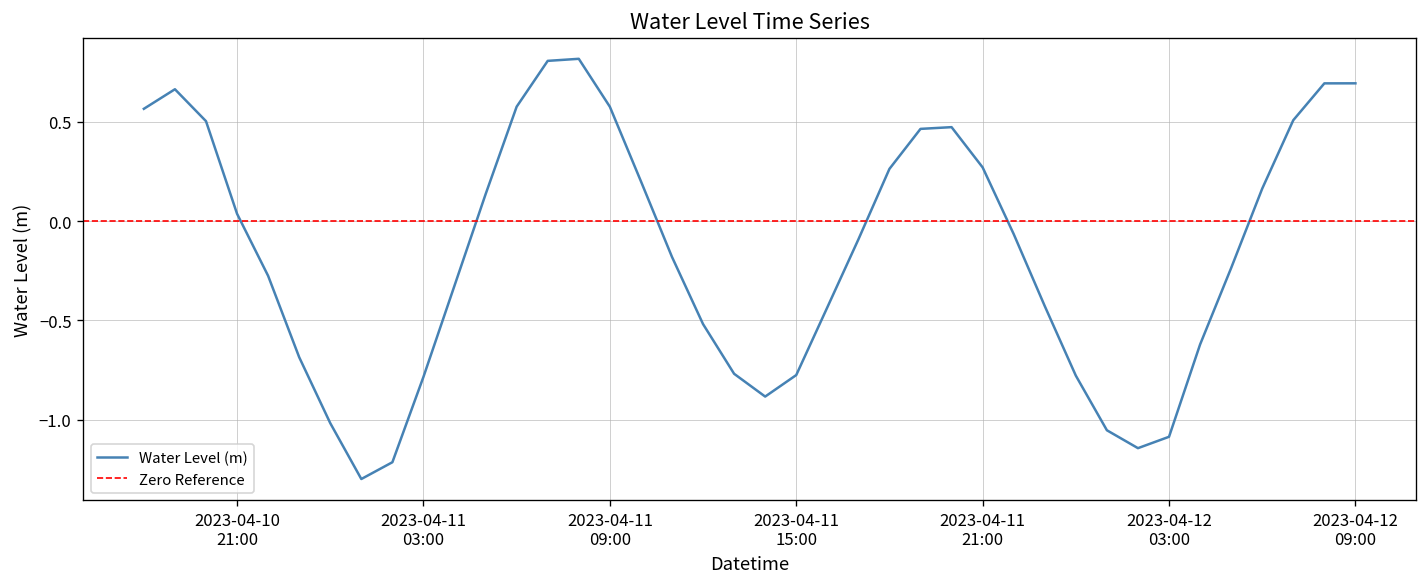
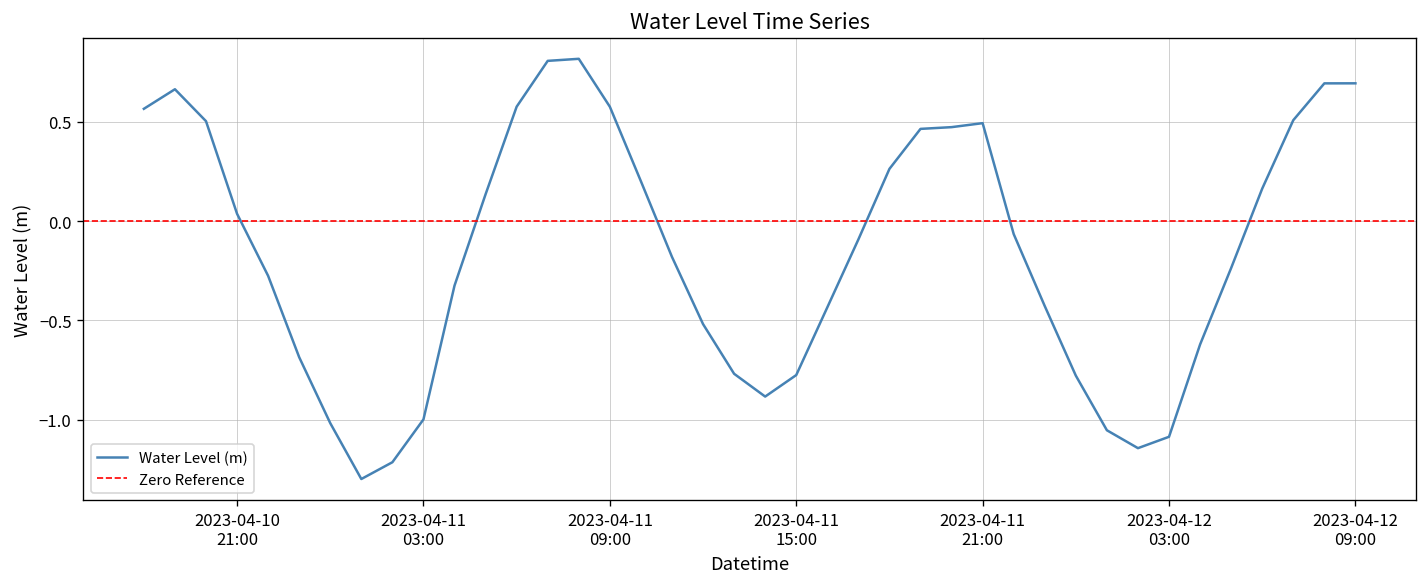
2023-04-11 03:00: -0.78 -> -1.00
2023-04-11 21:00: 0.27 -> 0.49
